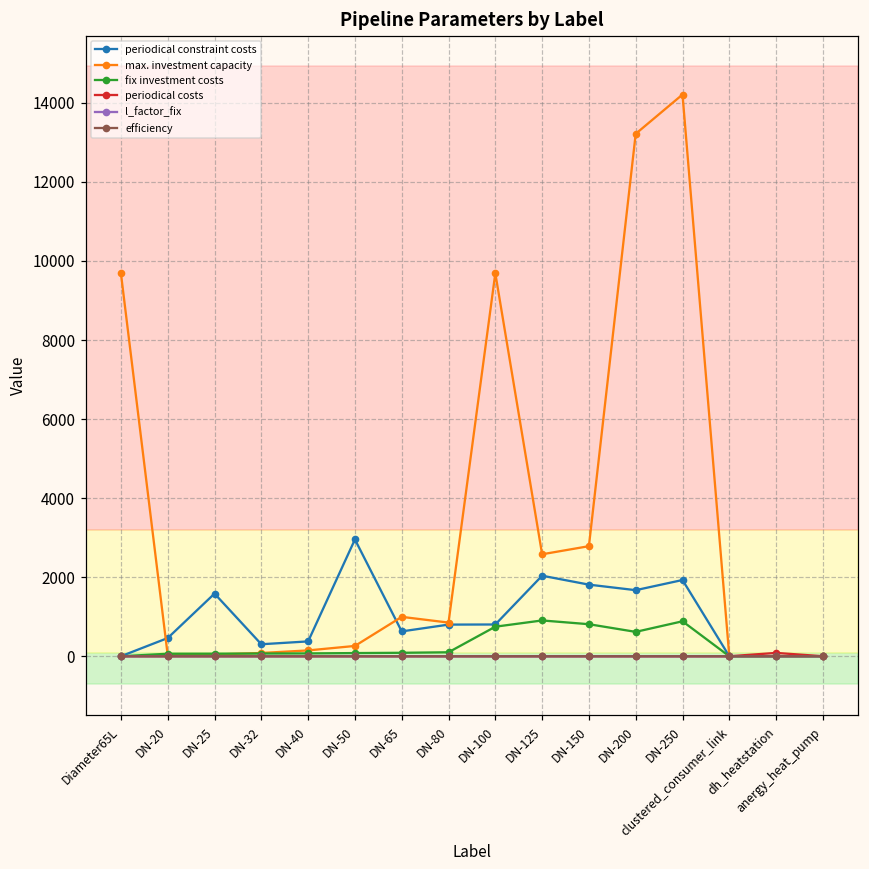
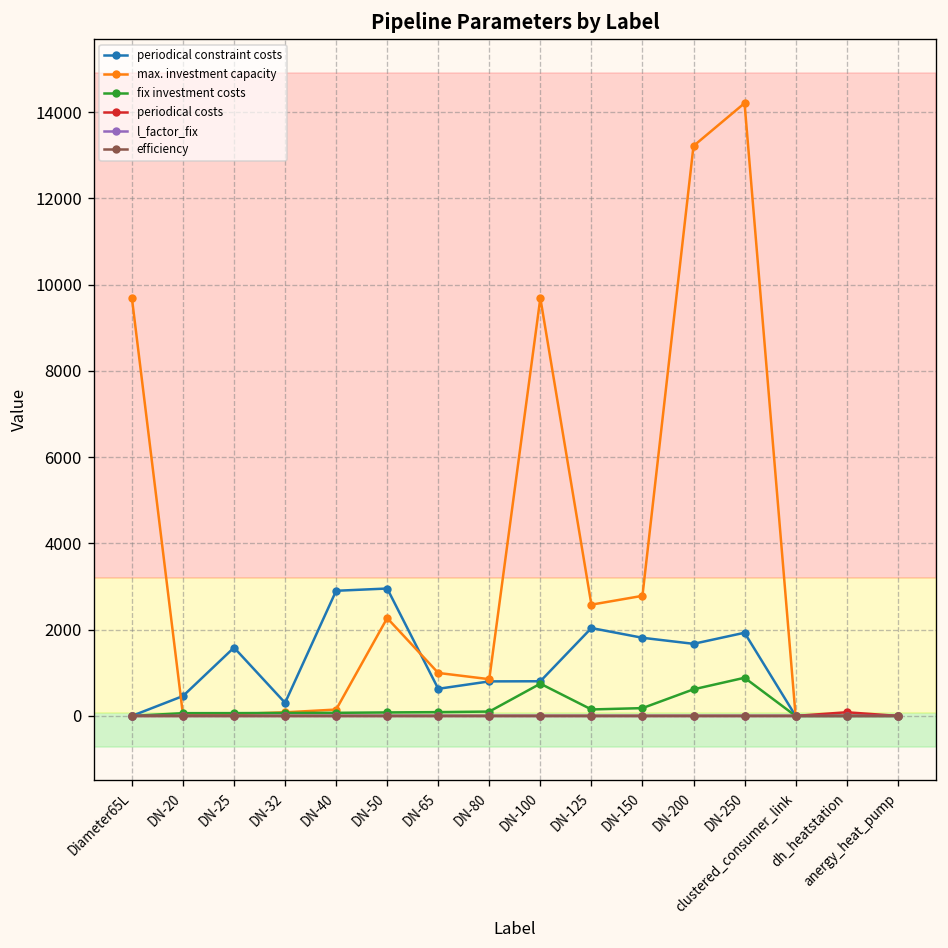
periodical constraint costs, DN-40: 400 -> 2900
max. investment capacity, DN-50: 300 -> 2300
fix investment costs, DN-125: 900 -> 200
fix investment costs, DN-150: 800 -> 200
